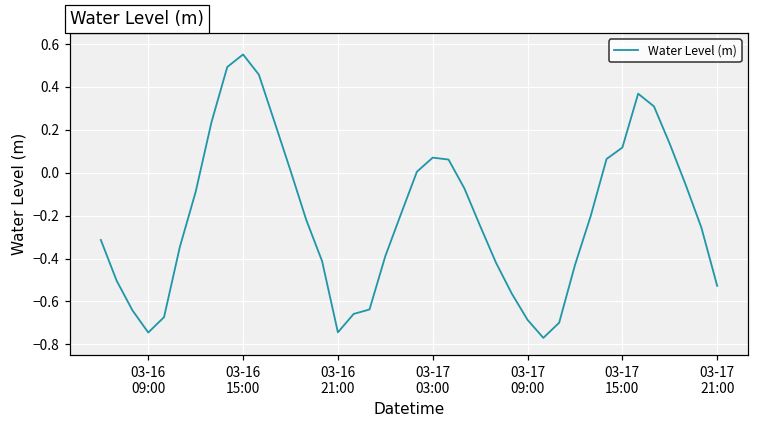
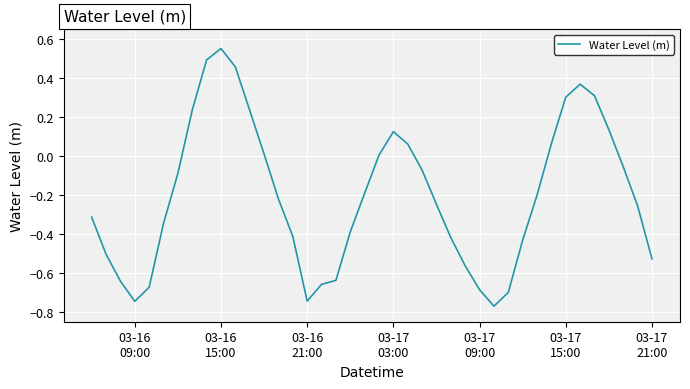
03-17 03:00: 0.07 -> 0.13
03-17 15:00: 0.12 -> 0.30
